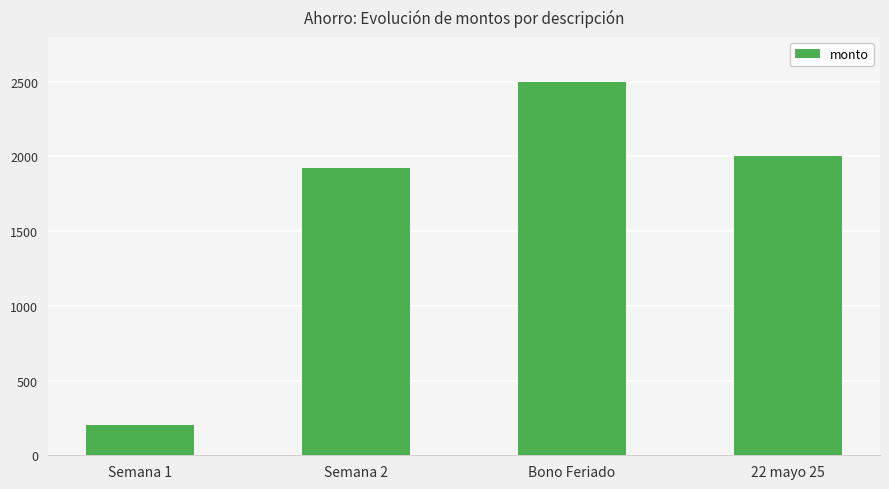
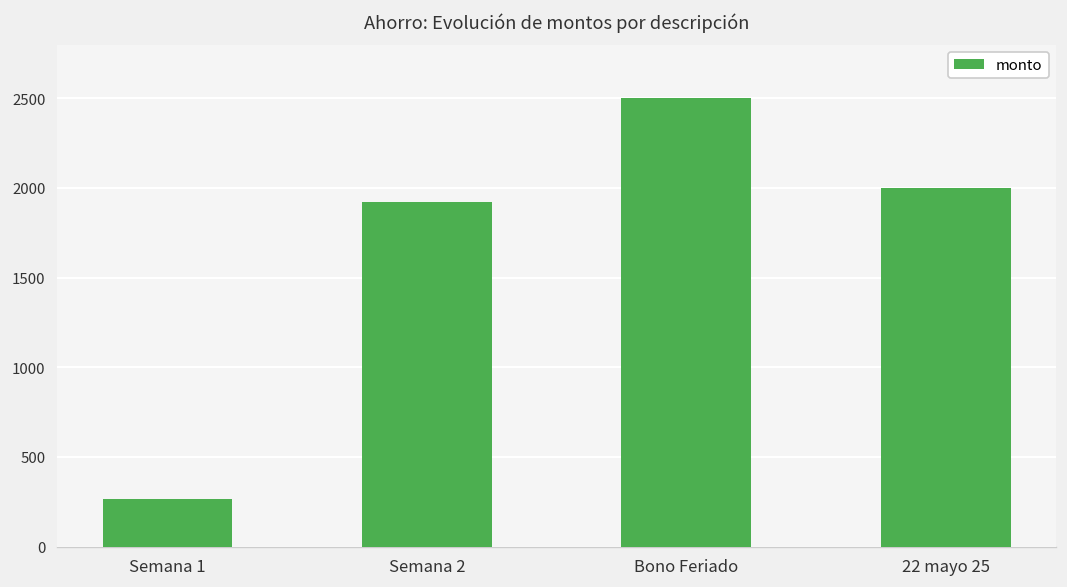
Semana 1: 200 -> 270
